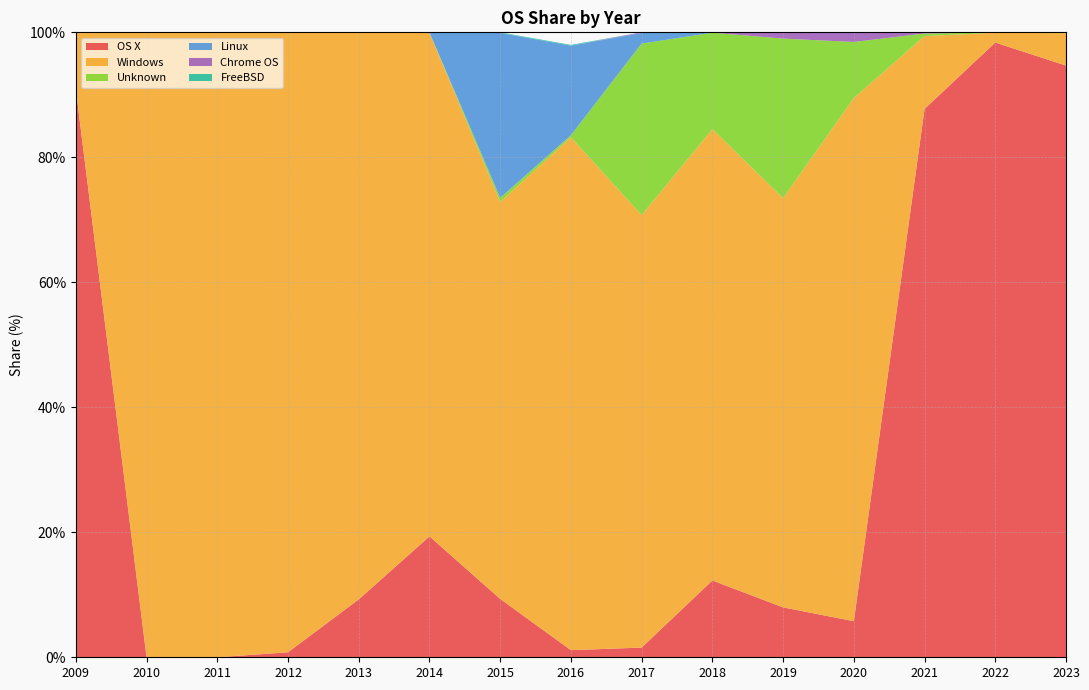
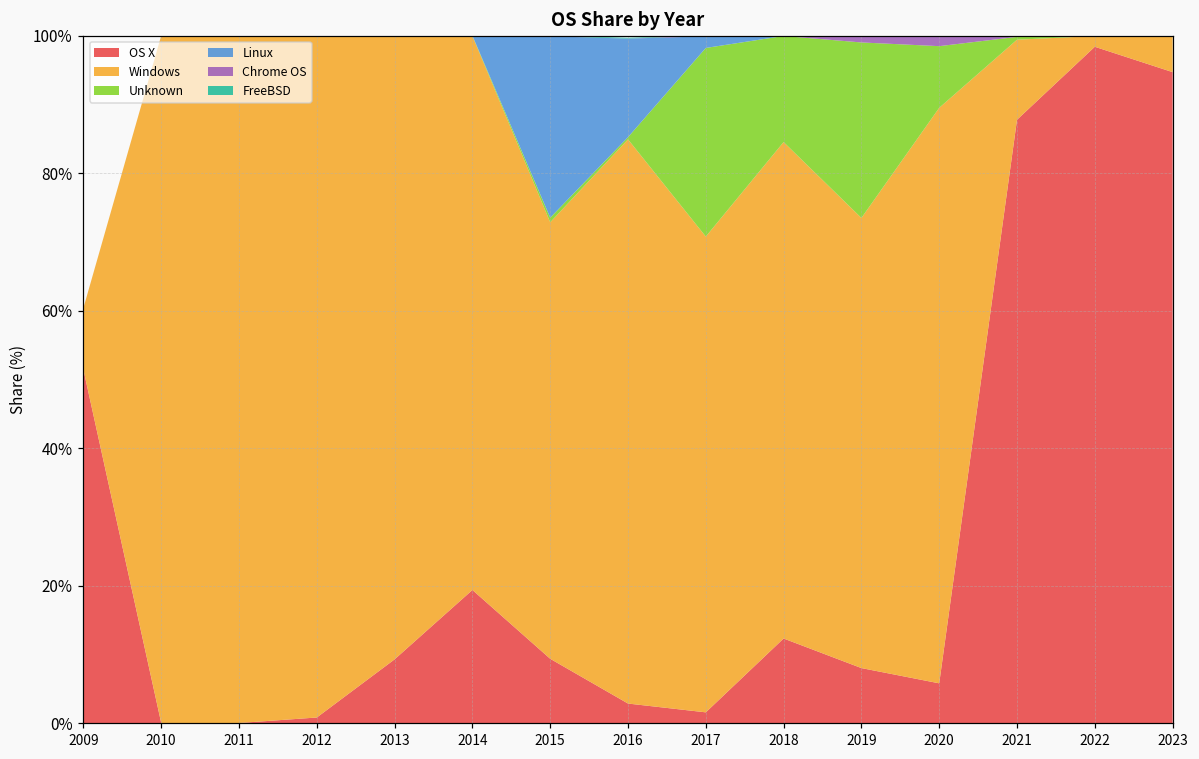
OS X, 2009: 91% -> 51%
OS X, 2016: 1% -> 3%
